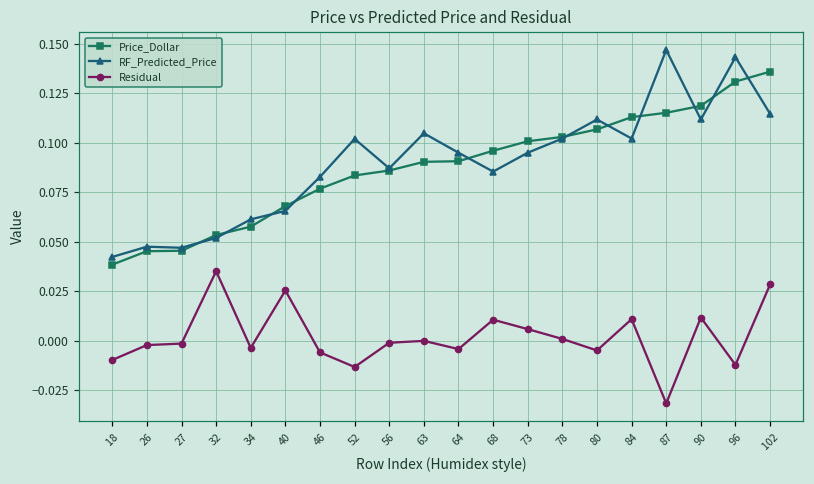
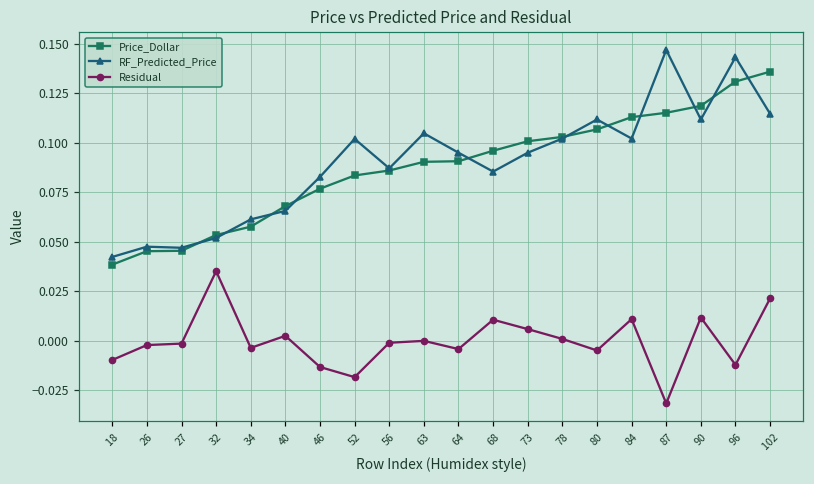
Residual, 40: 0.025 -> 0.002
Residual, 46: -0.006 -> -0.013
Residual, 52: -0.013 -> -0.018
Residual, 102: 0.028 -> 0.021
